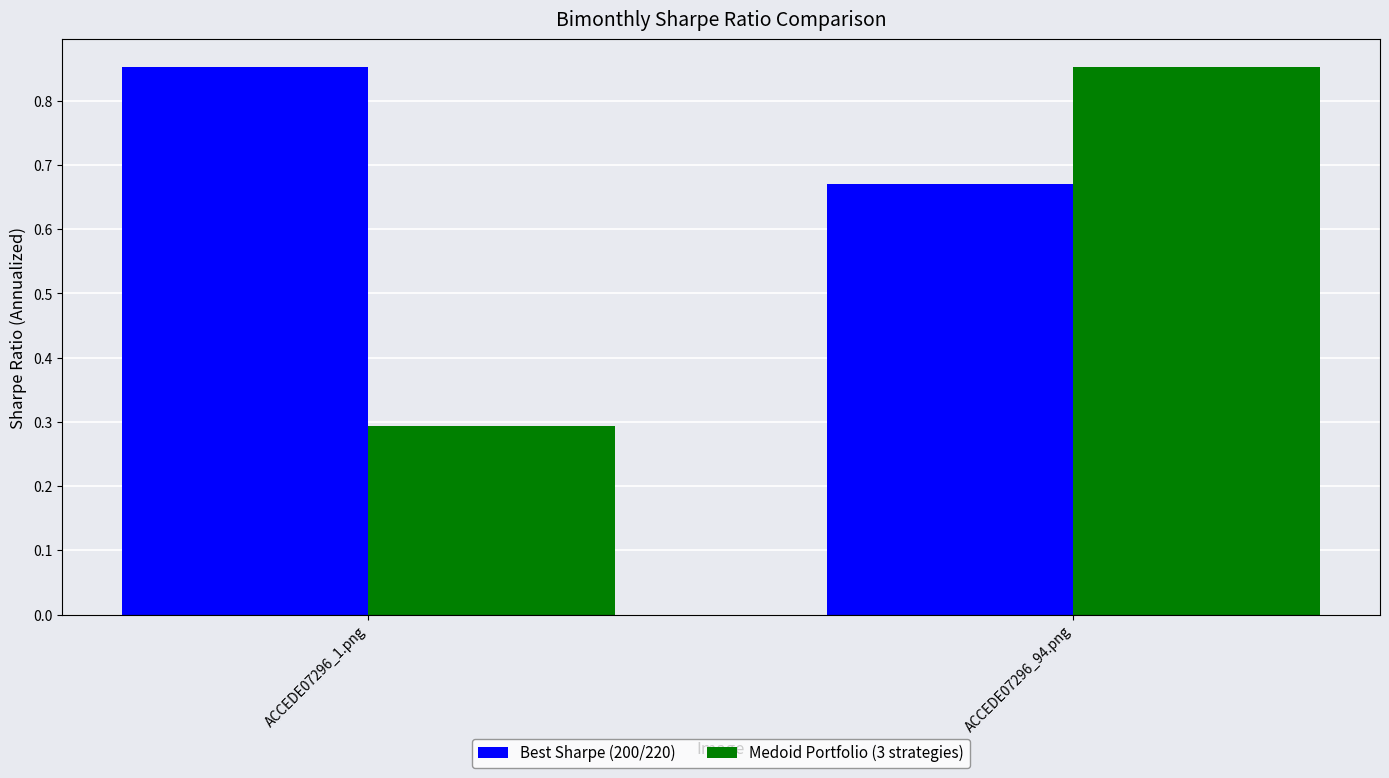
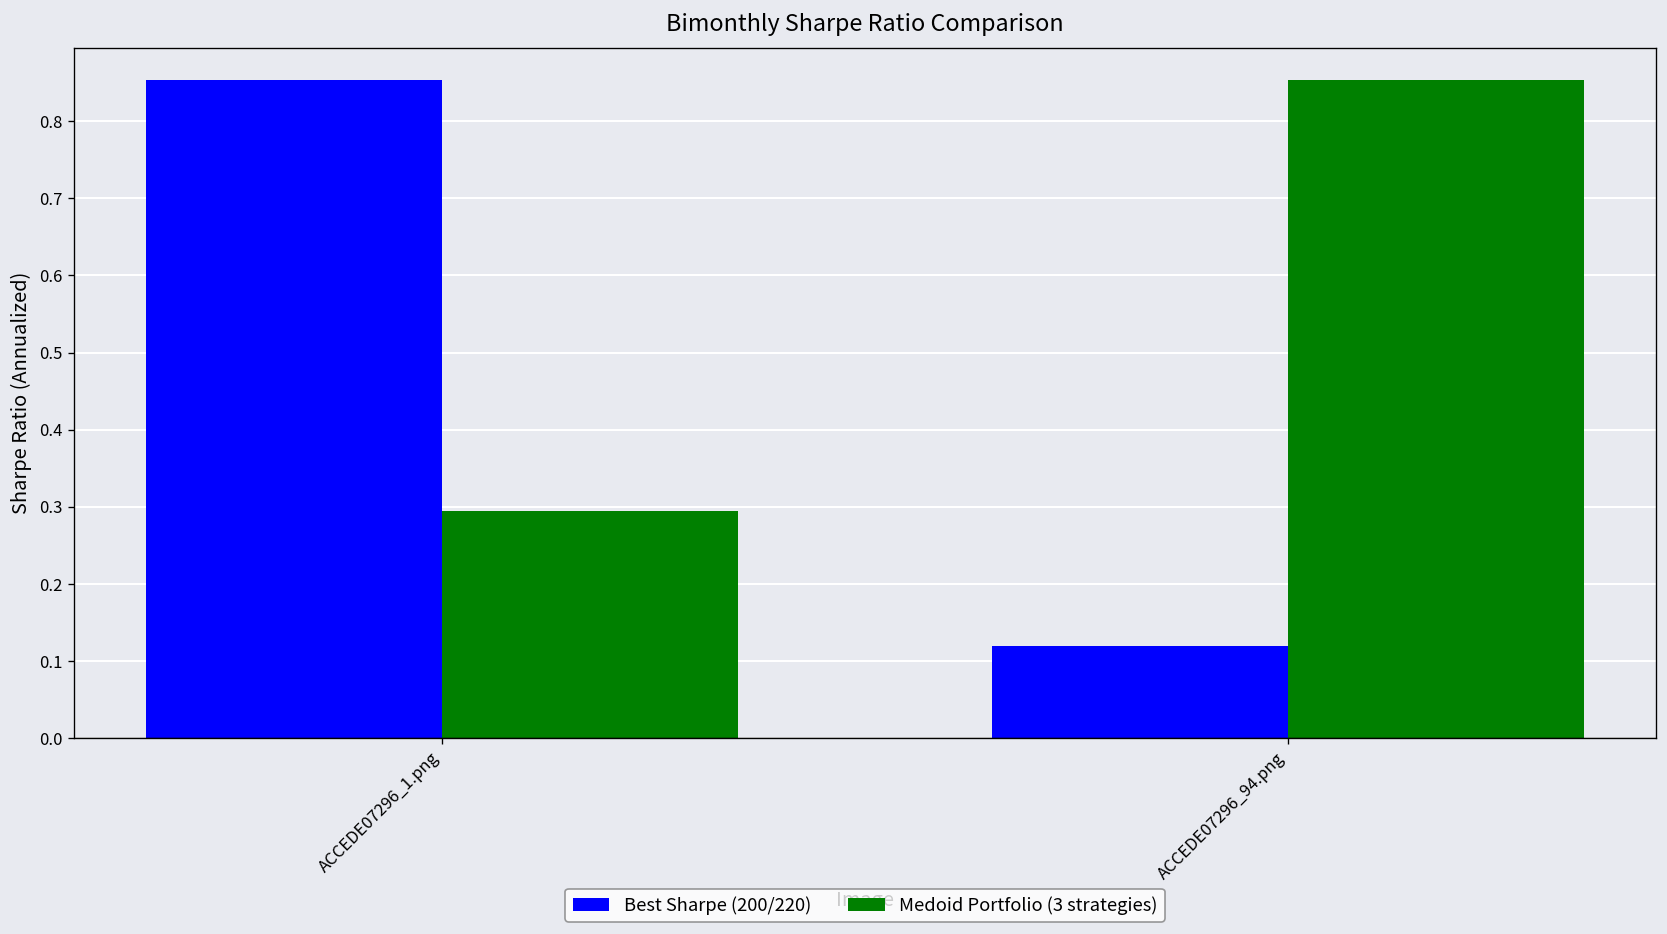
Best Sharpe (200/220), ACCEDE07296_94.png: 0.67 -> 0.12
